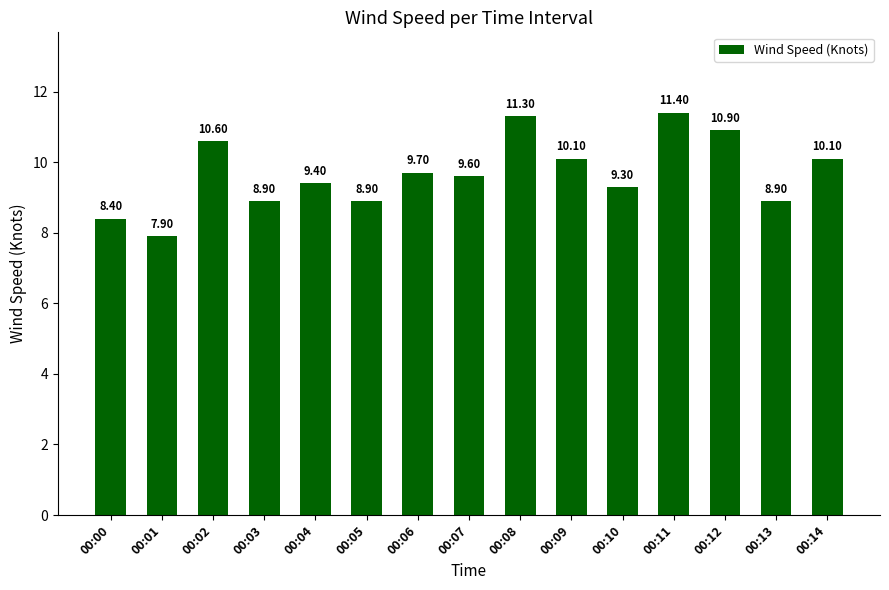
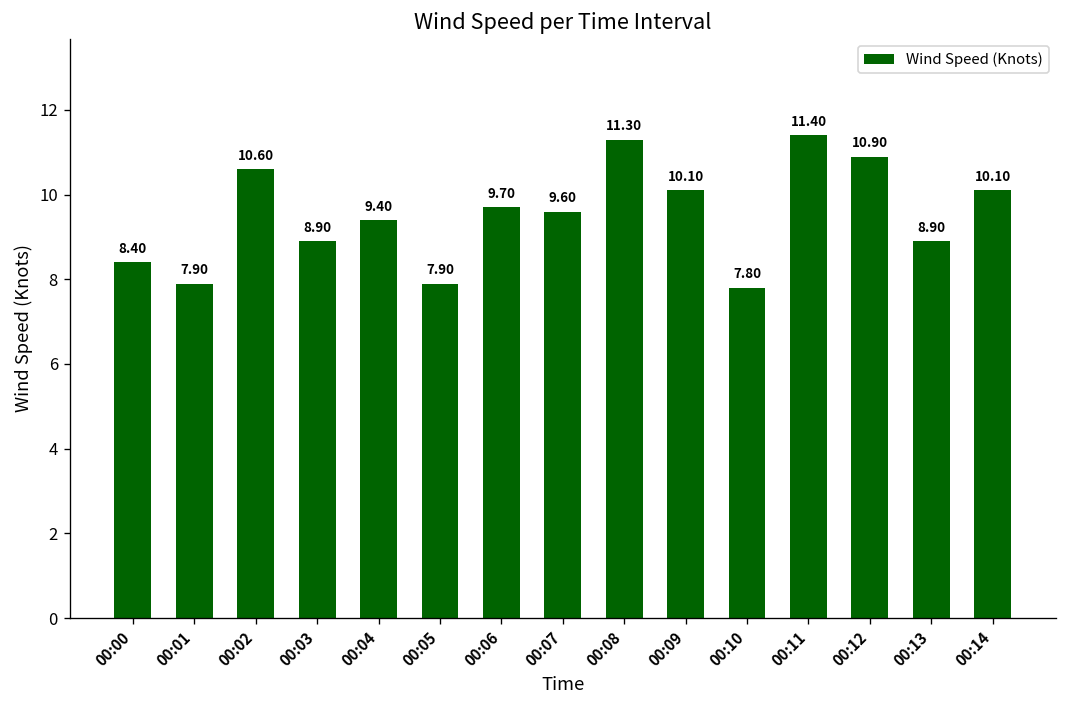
00:05: 8.90 -> 7.90
00:10: 9.30 -> 7.80
